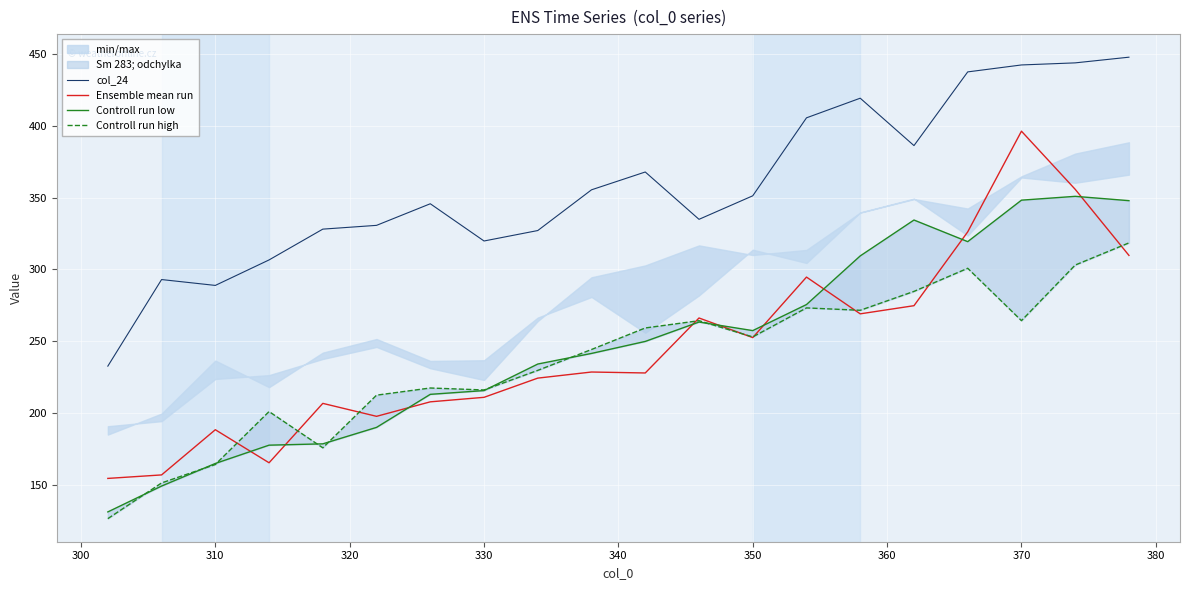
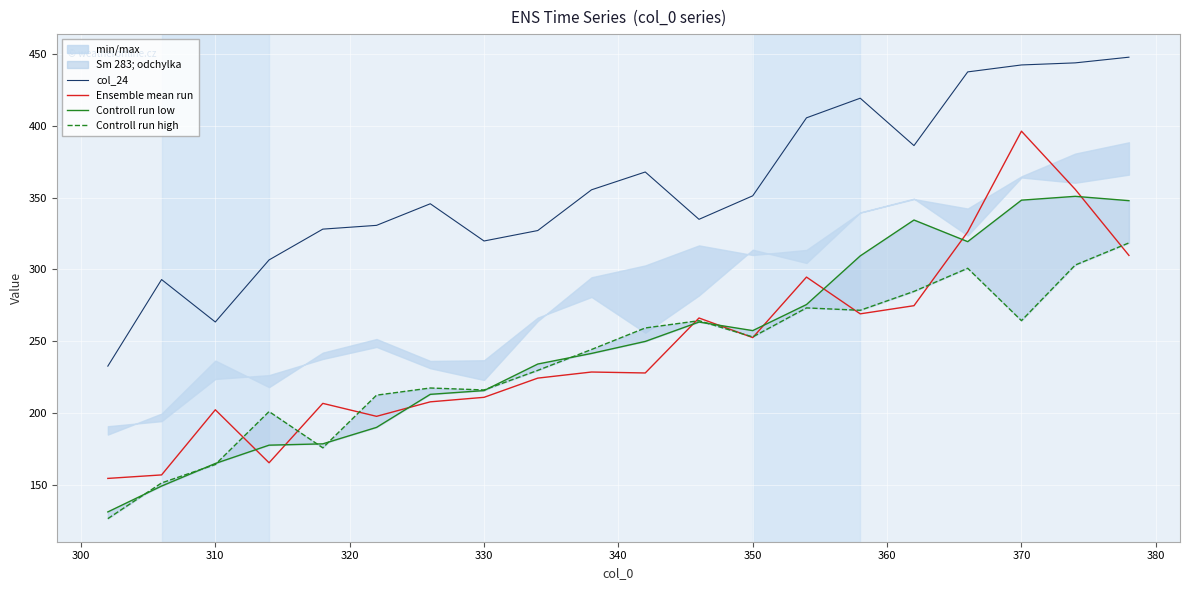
col_24, 310: 289 -> 264
Ensemble mean run, 310: 189 -> 203
